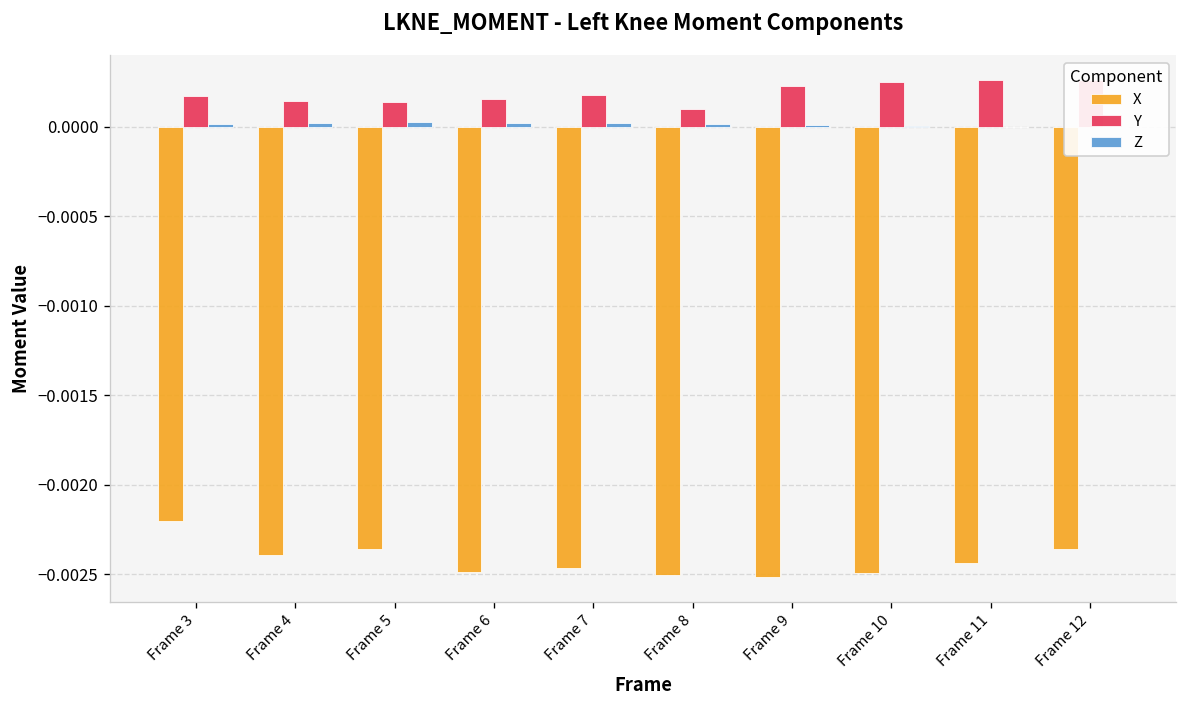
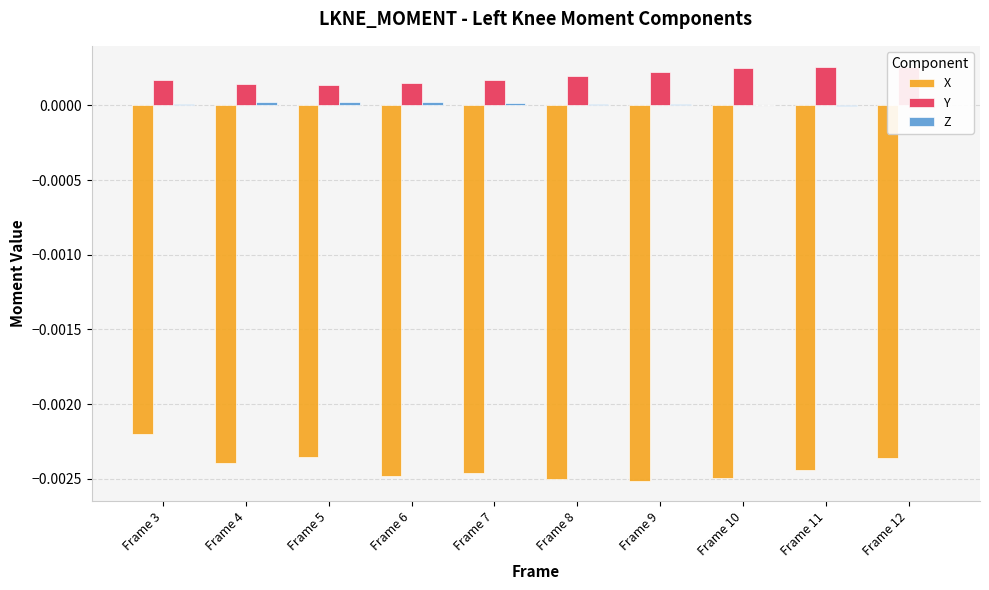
Y, Frame 8: 0.0001 -> 0.0002
